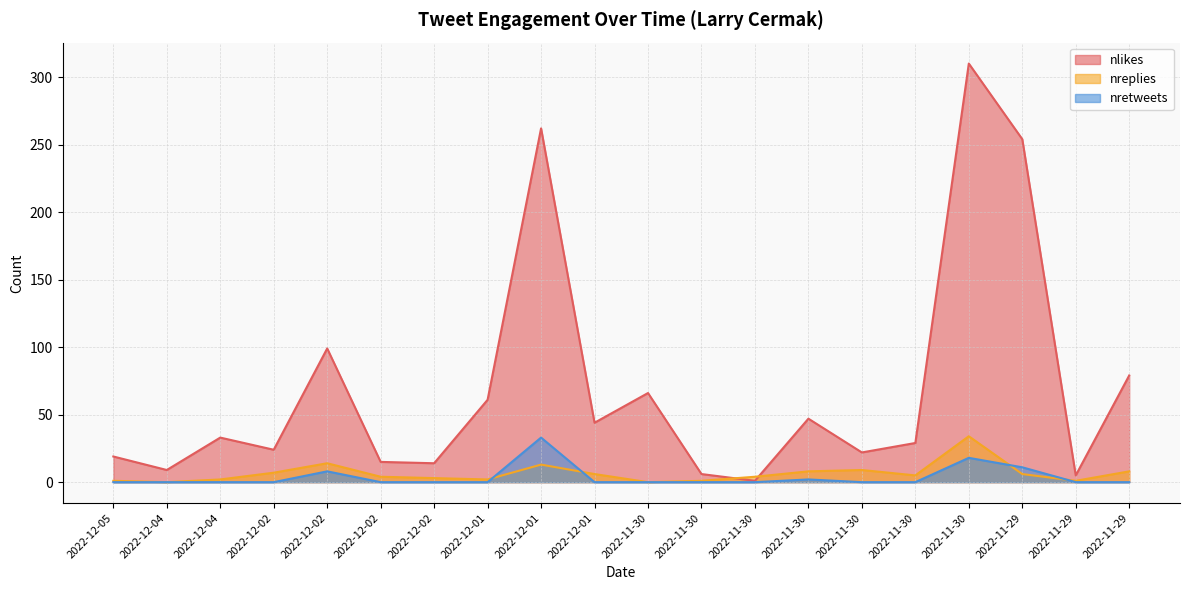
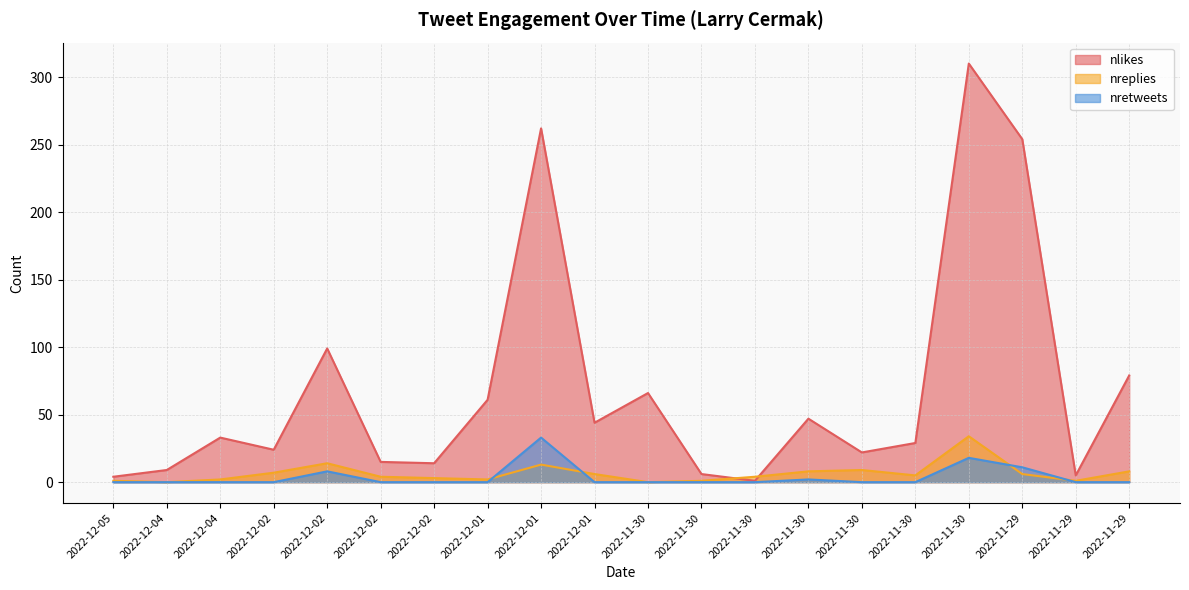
nlikes, 2022-12-05: 19 -> 4
